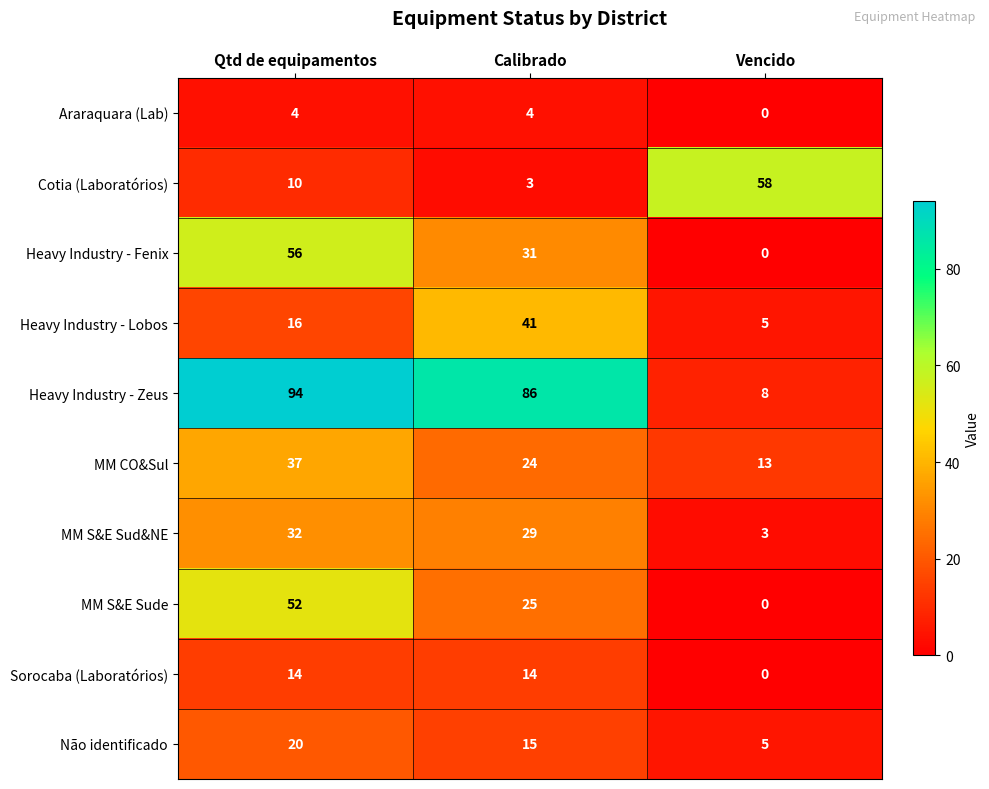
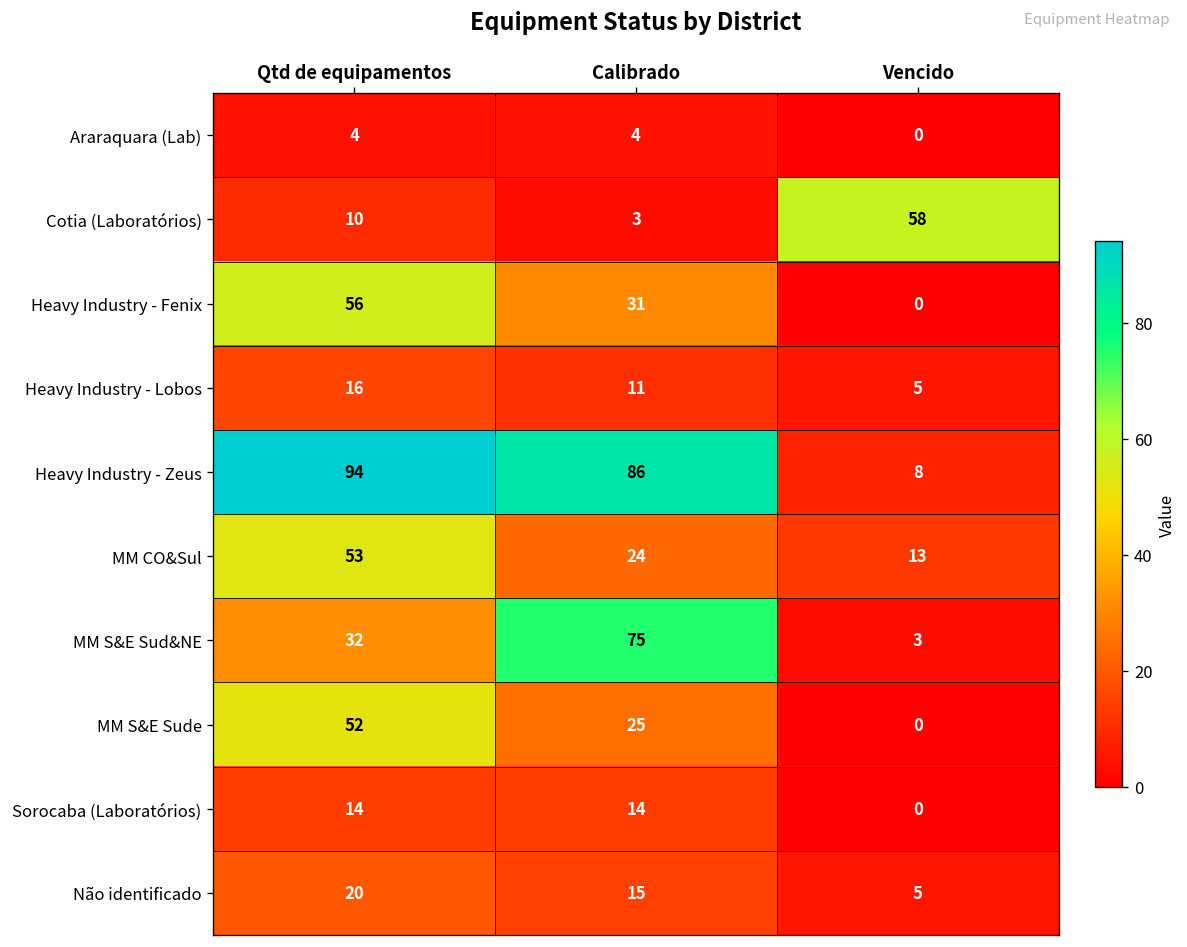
Heavy Industry - Lobos, Calibrado: 41 -> 11
MM CO&Sul, Qtd de equipamentos: 37 -> 53
MM S&E Sud&NE, Calibrado: 29 -> 75
